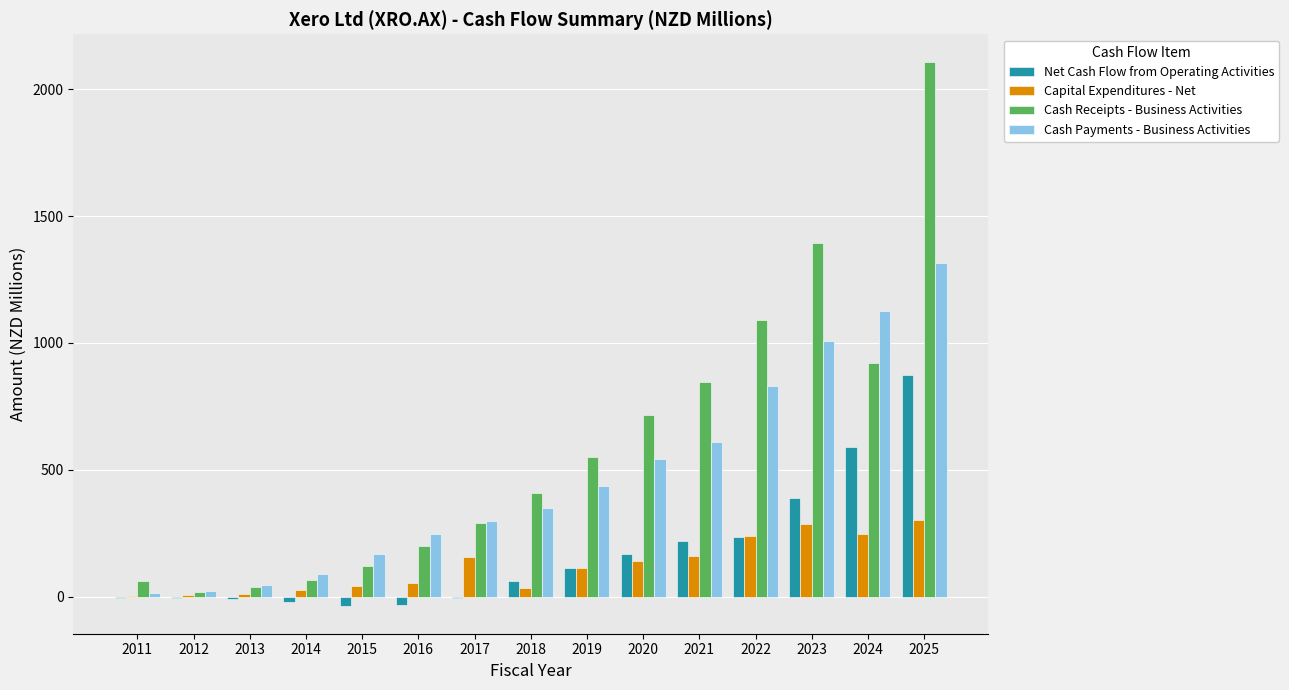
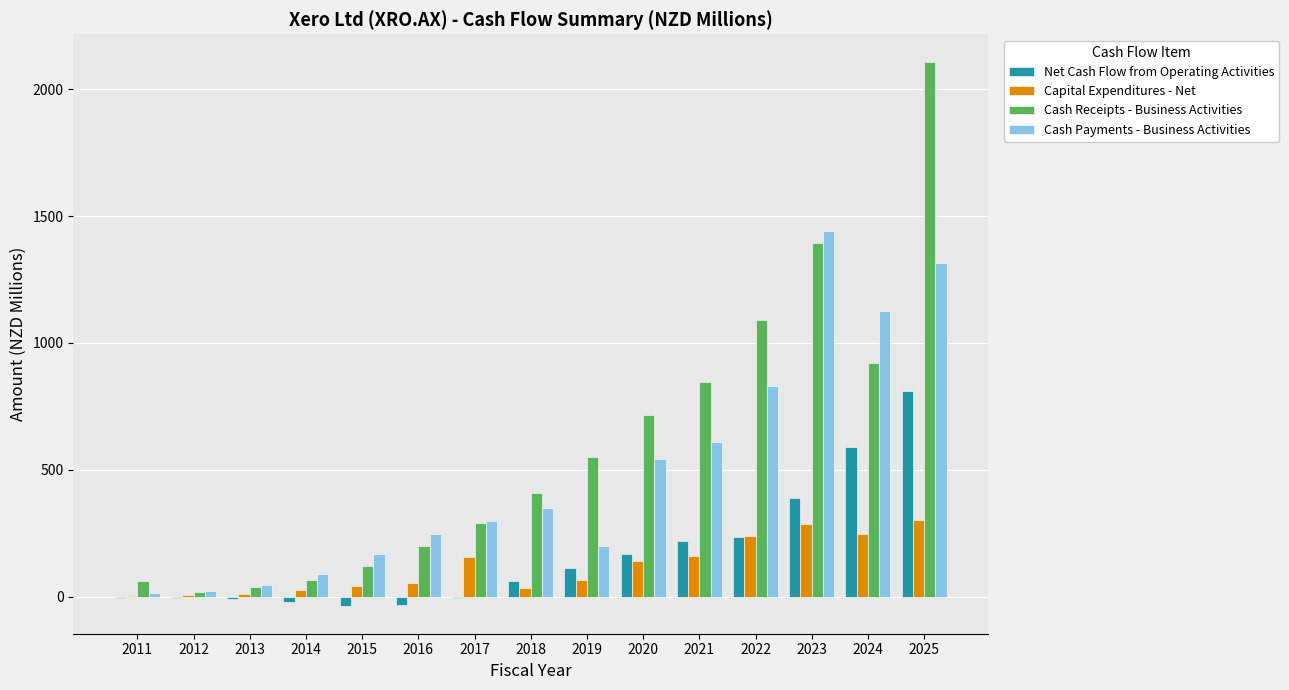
Capital Expenditures - Net, 2019: 110 -> 60
Cash Payments - Business Activities, 2019: 440 -> 200
Cash Payments - Business Activities, 2023: 1010 -> 1440
Net Cash Flow from Operating Activities, 2025: 870 -> 810
